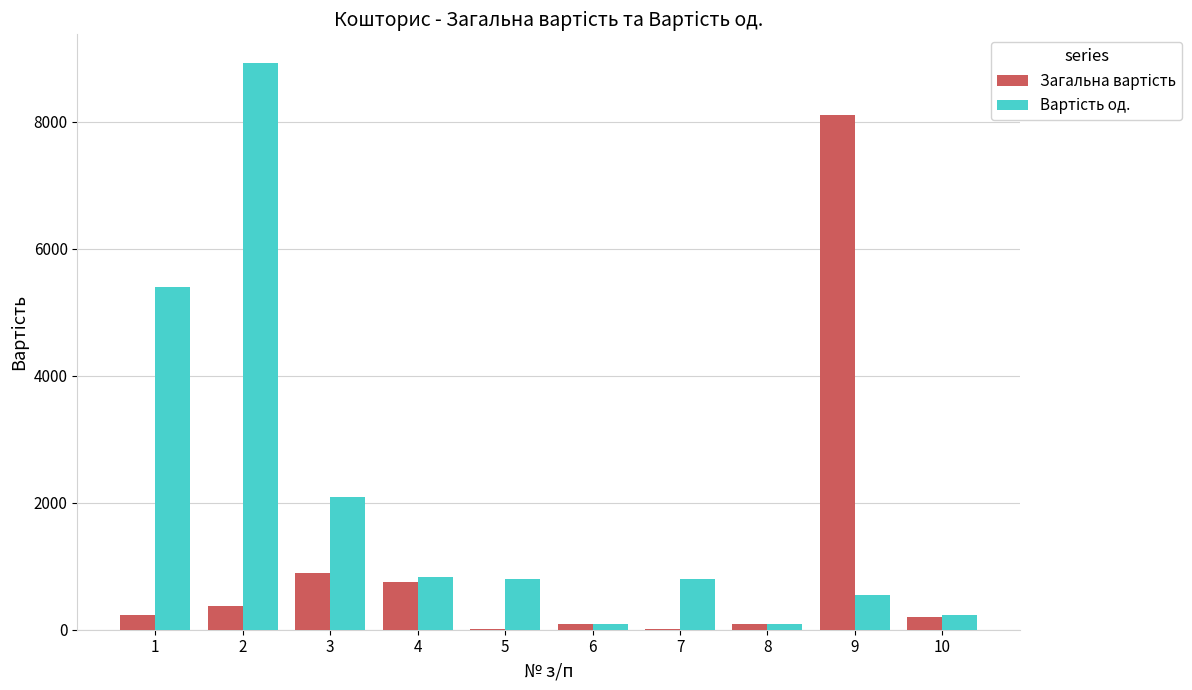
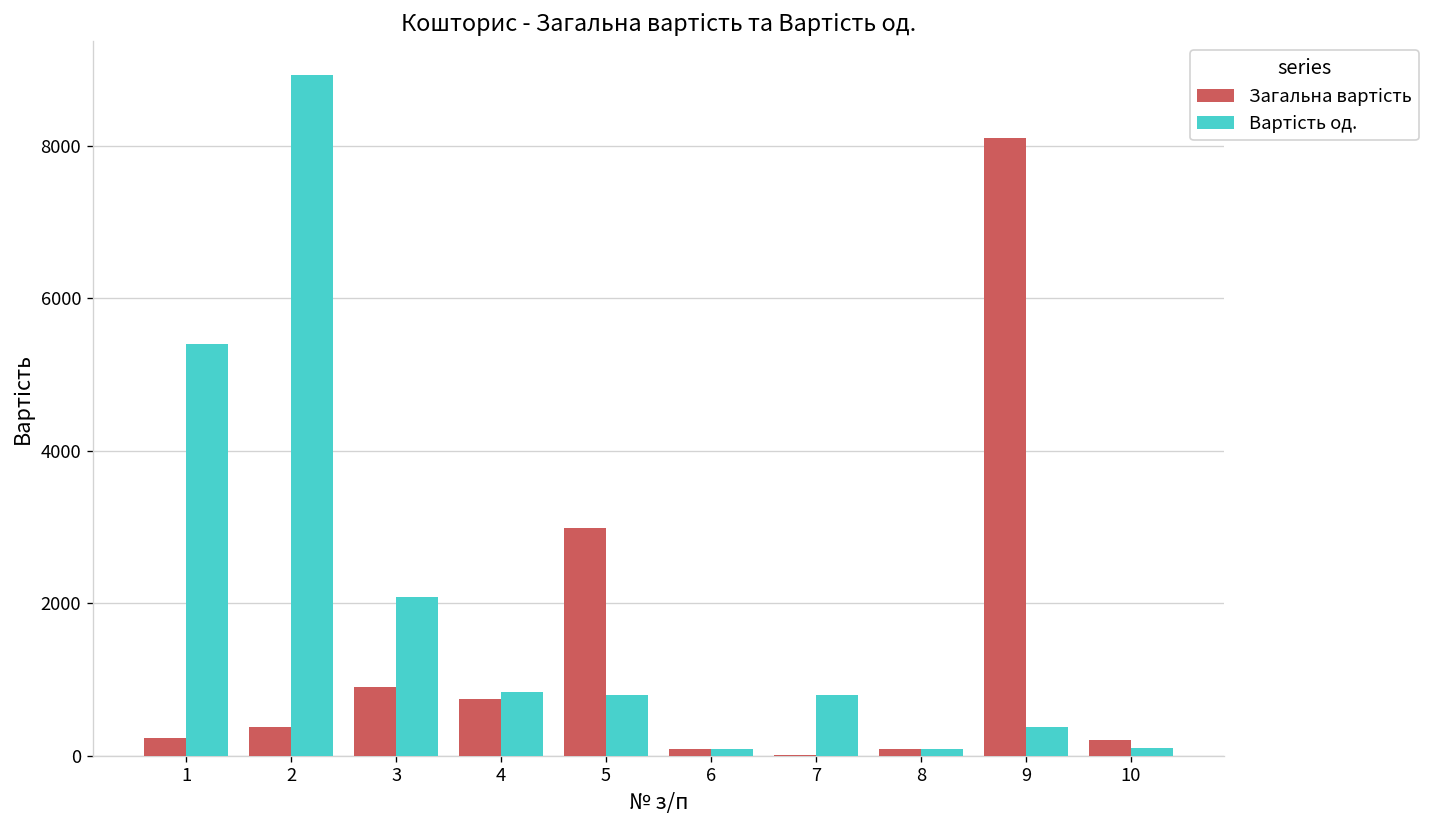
Загальна вартість, 5: 0 -> 3000
Вартість од., 9: 500 -> 400
Вартість од., 10: 200 -> 100
